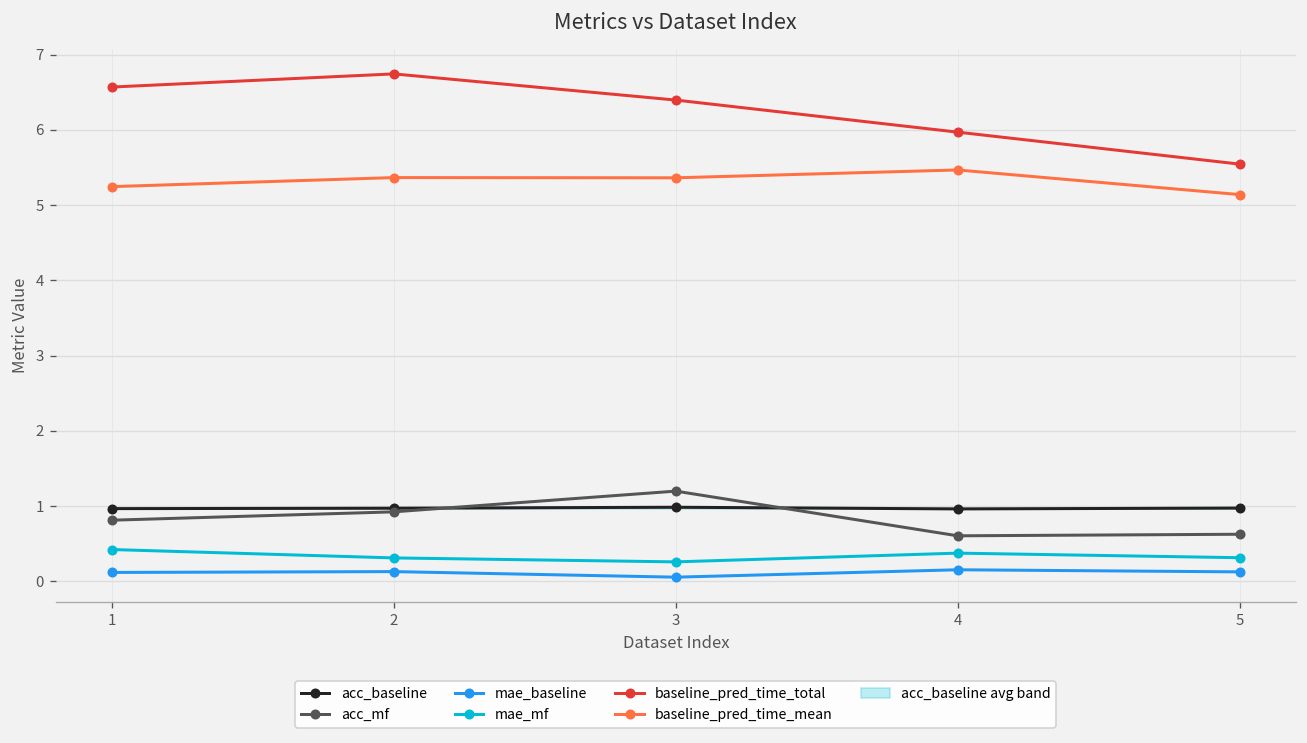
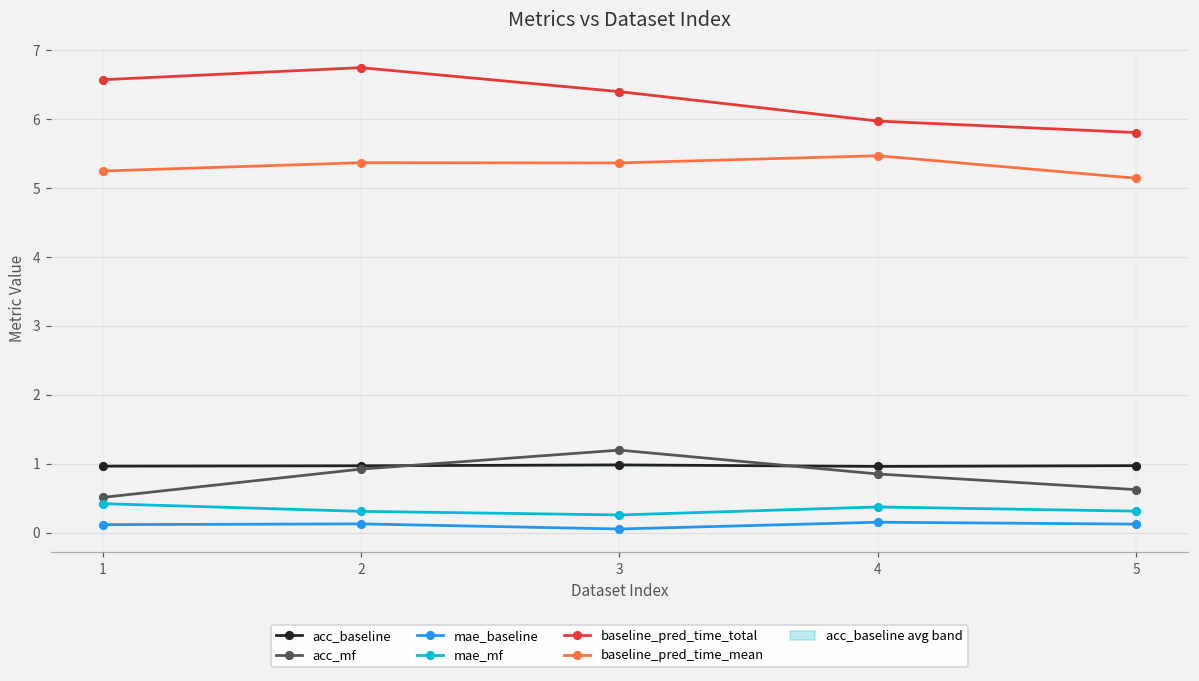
acc_mf, 1: 0.8 -> 0.5
acc_mf, 4: 0.6 -> 0.9
baseline_pred_time_total, 5: 5.5 -> 5.8
